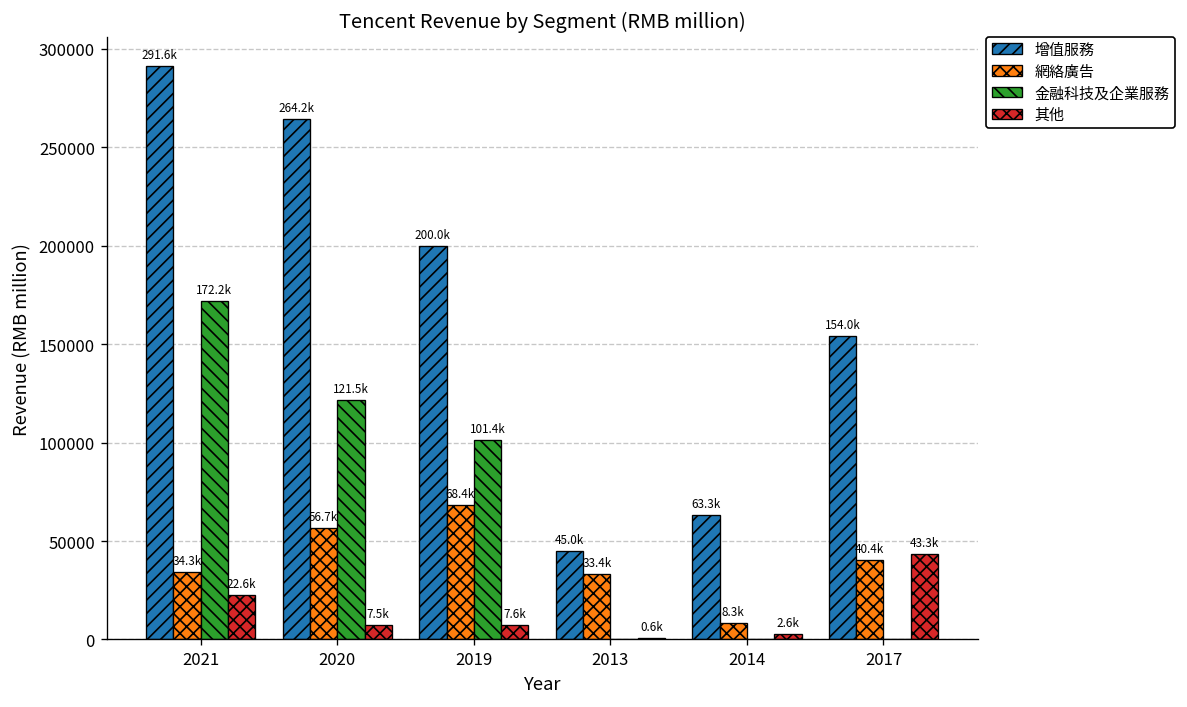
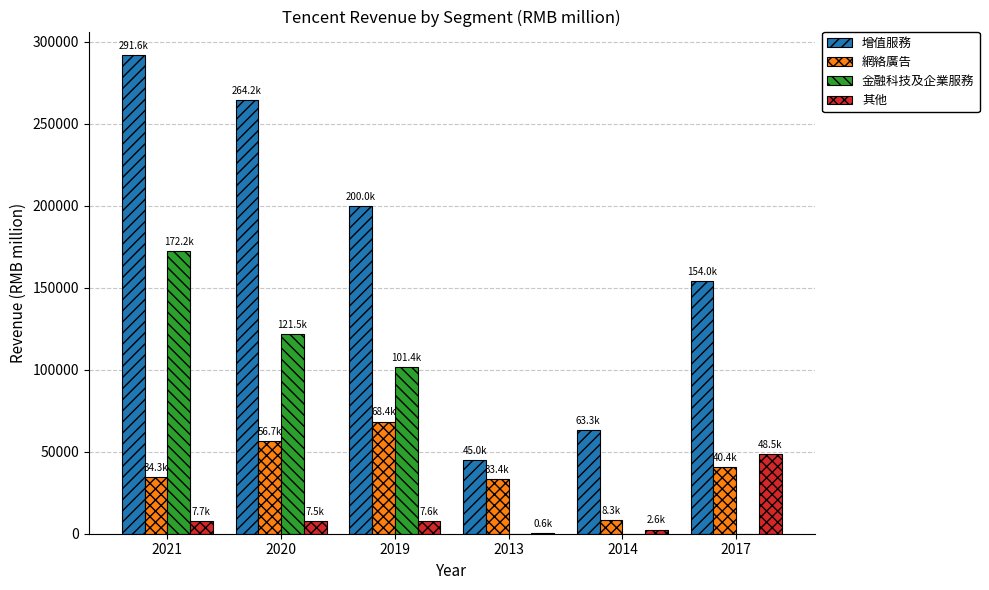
其他, 2021: 22.6k -> 7.7k
其他, 2017: 43.3k -> 48.5k
